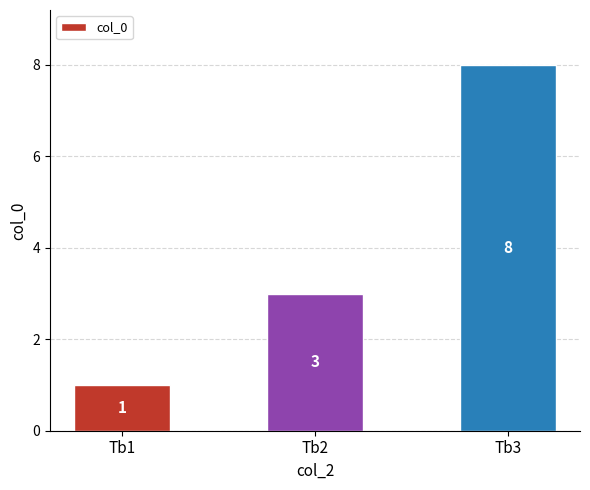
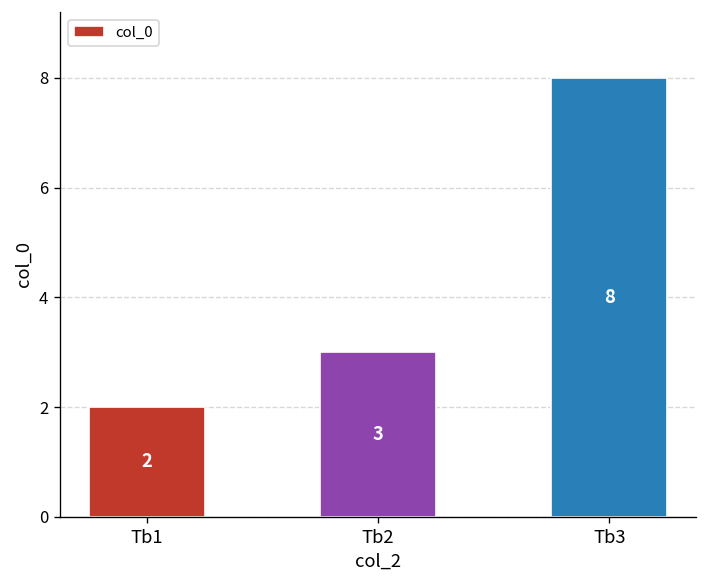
Tb1: 1 -> 2
